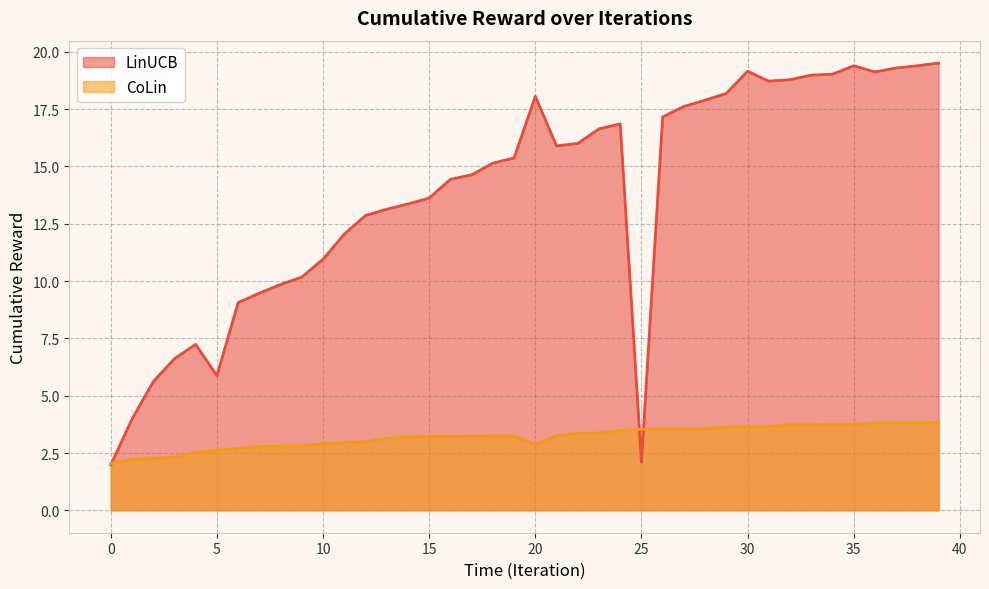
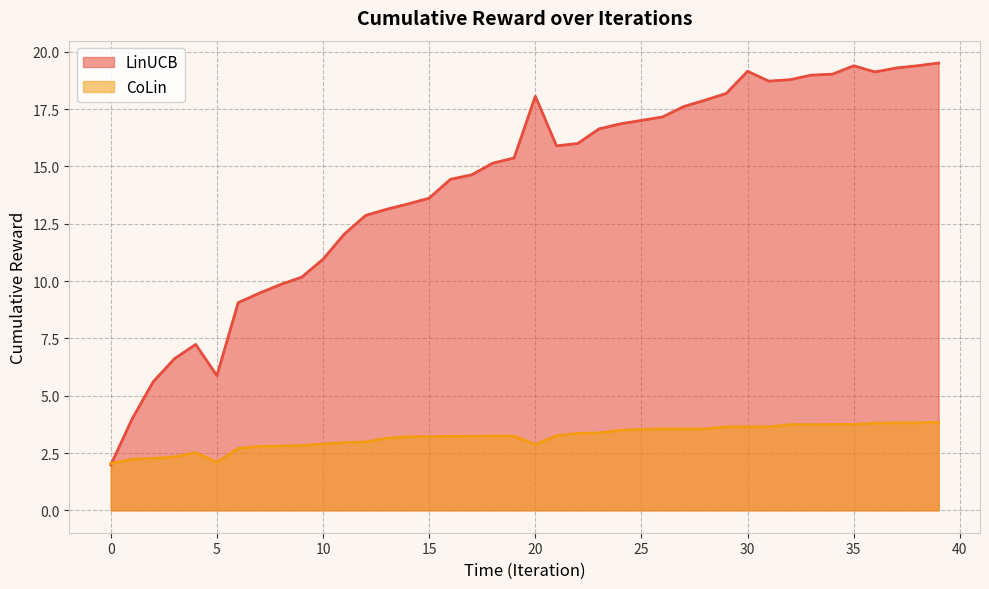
CoLin, 5: 2.6 -> 2.1
LinUCB, 25: 2.1 -> 17.0
